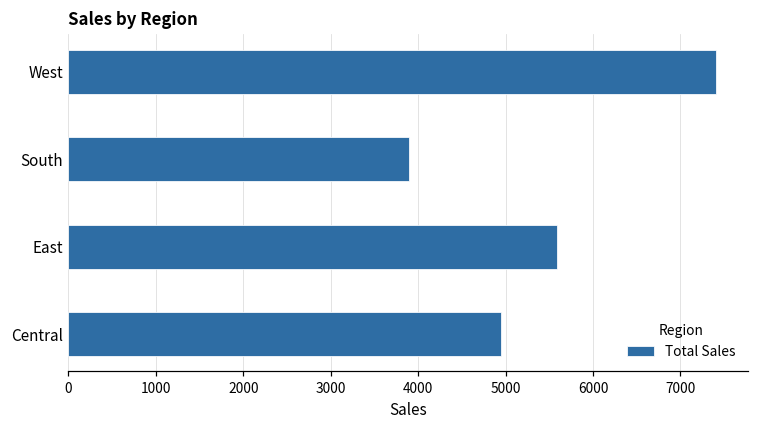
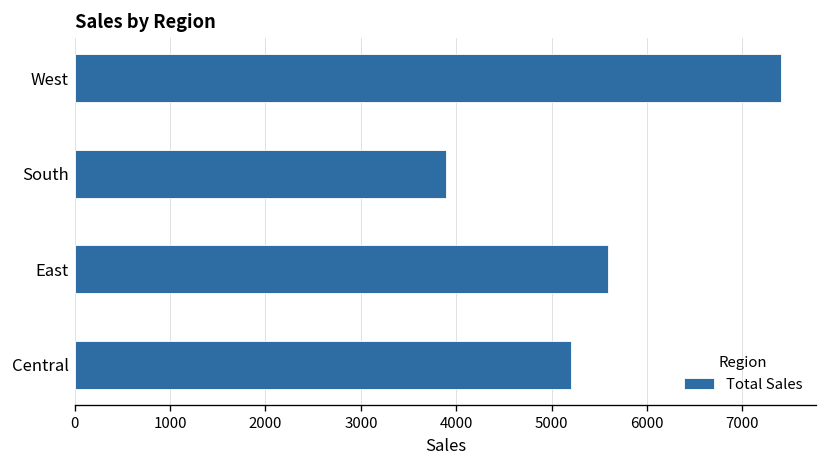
Central: 4900 -> 5200
